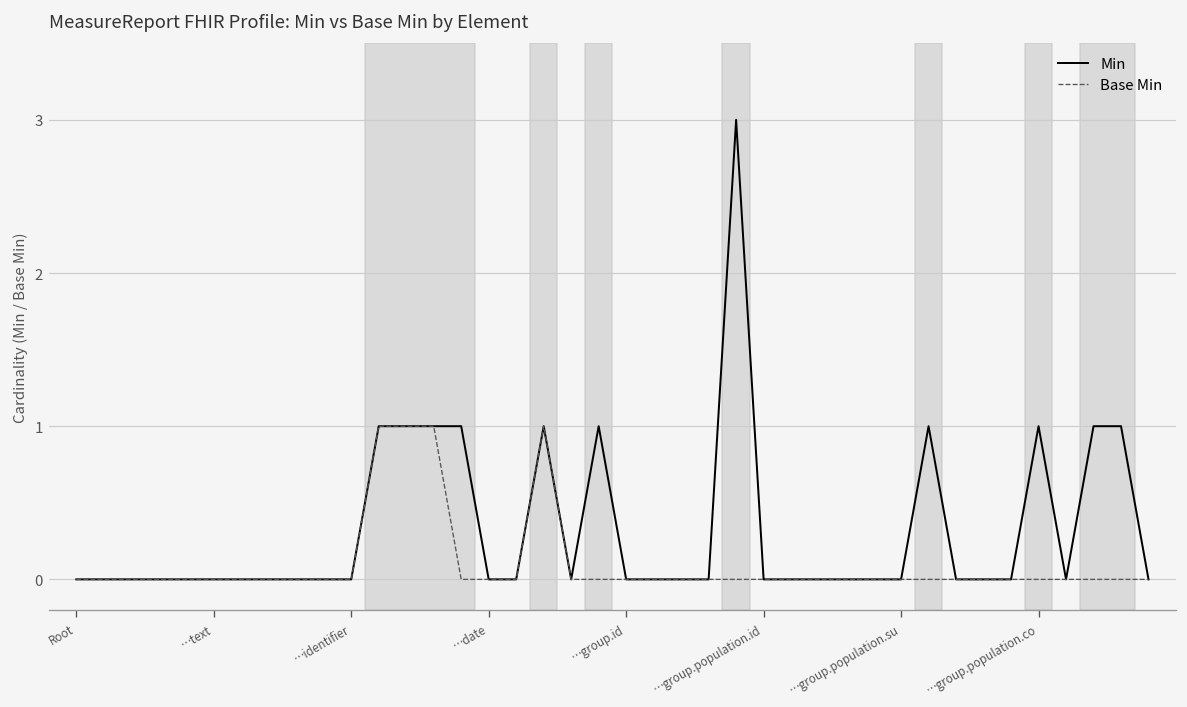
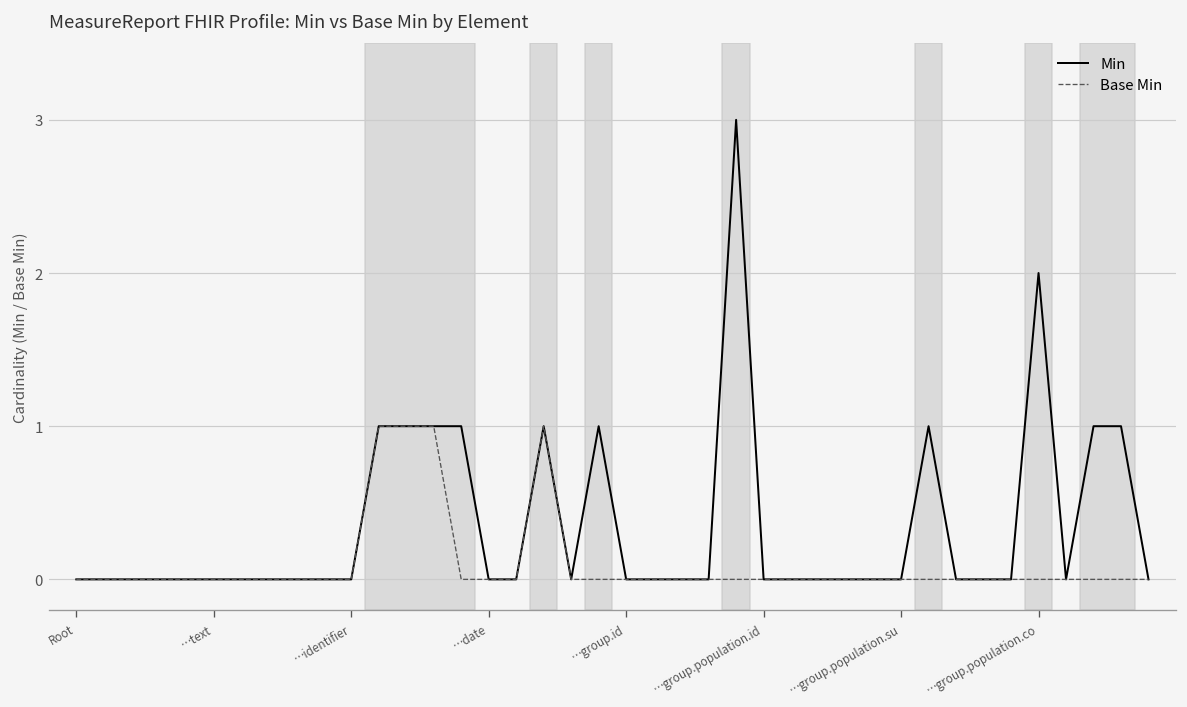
Min, …group.population.co: 1 -> 2
